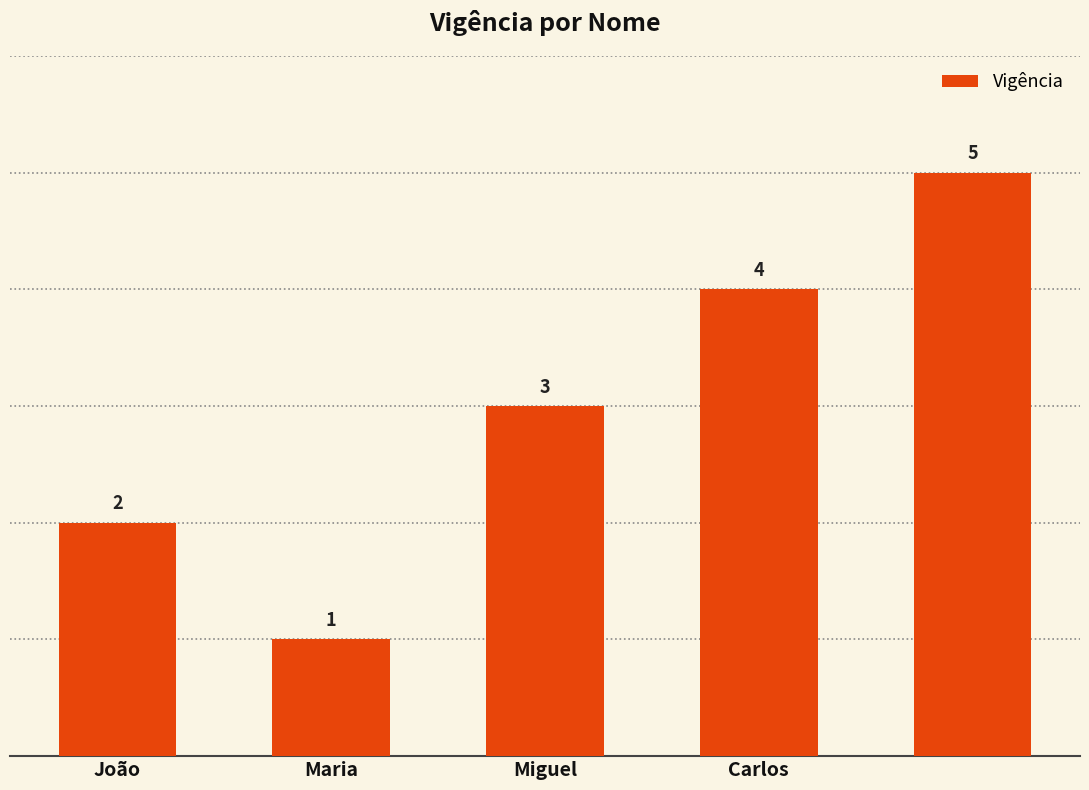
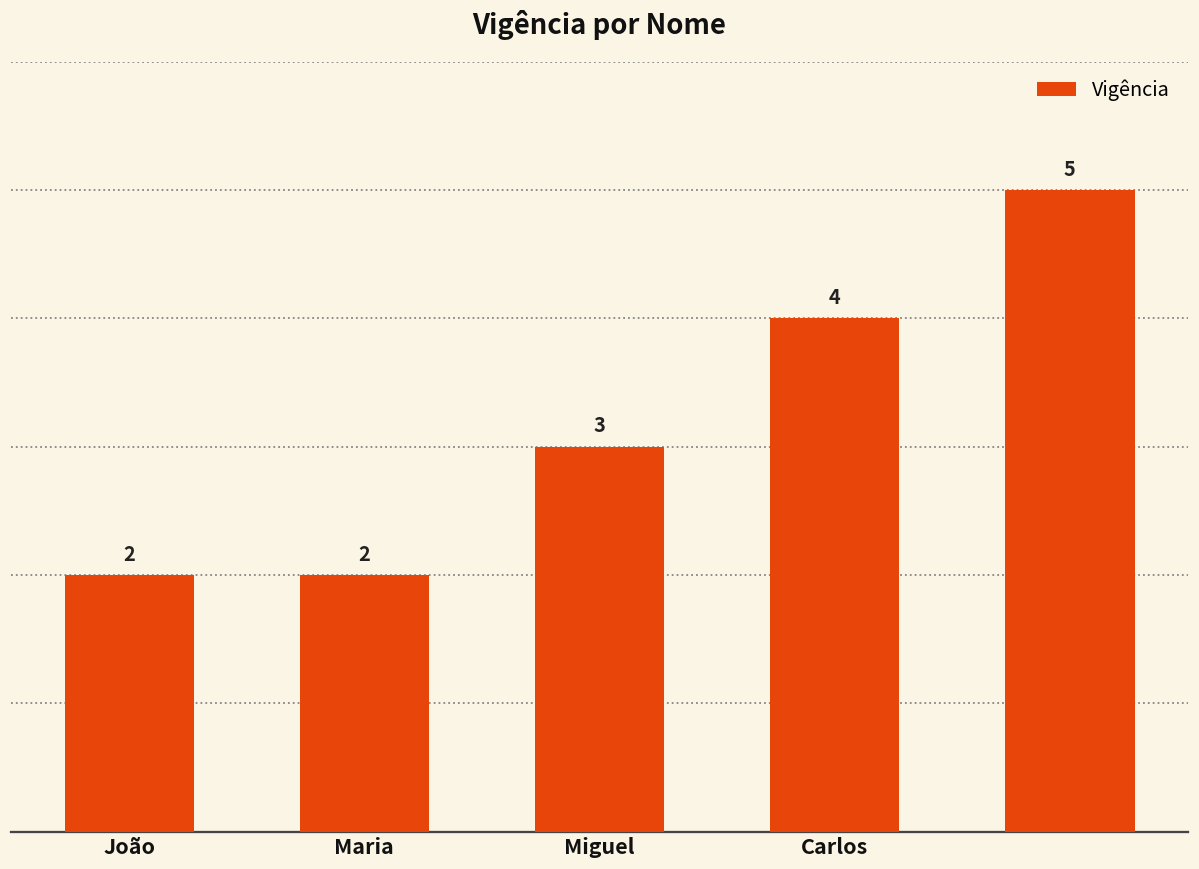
Maria: 1 -> 2
